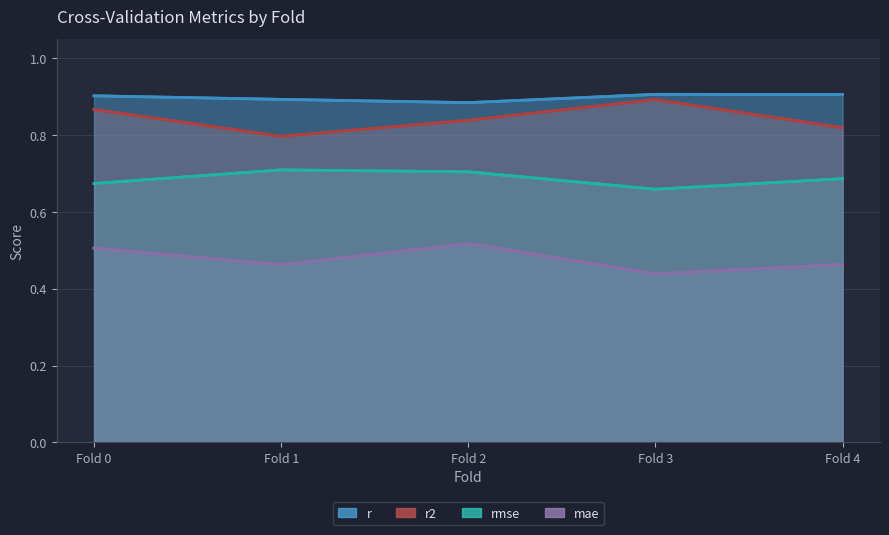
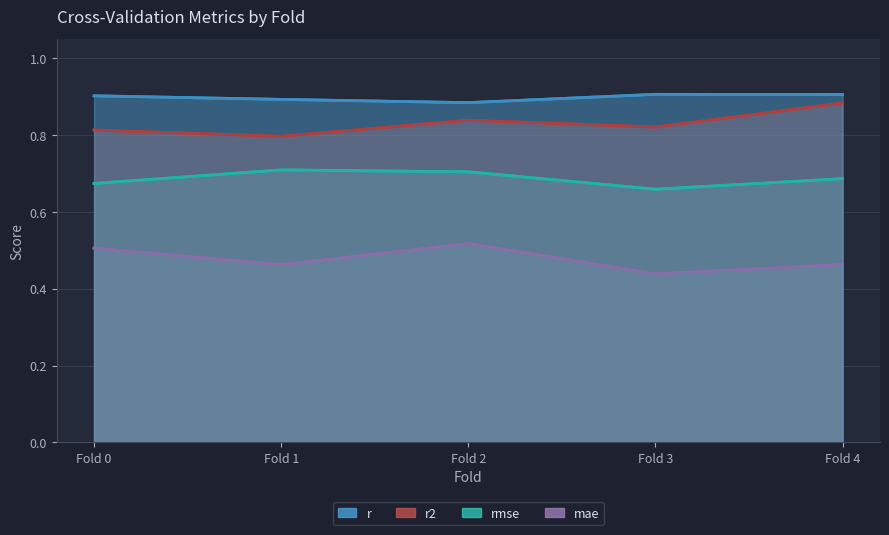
r2, Fold 0: 0.87 -> 0.81
r2, Fold 3: 0.89 -> 0.82
r2, Fold 4: 0.82 -> 0.88
